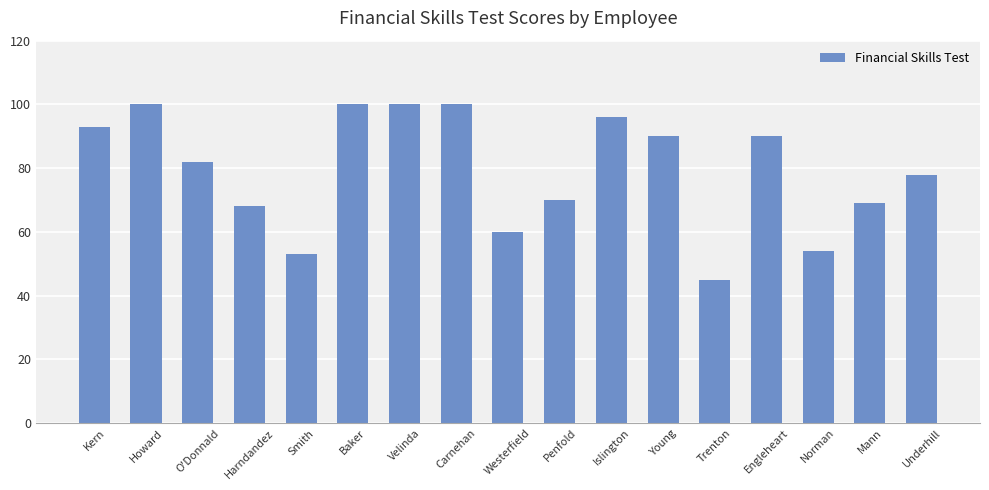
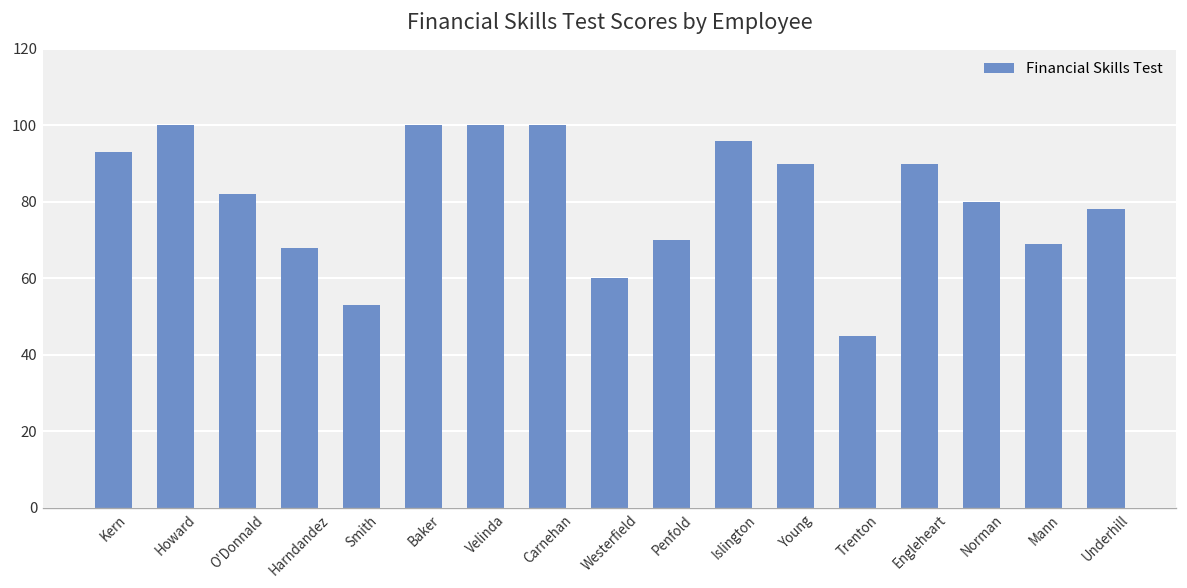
Norman: 54 -> 80
